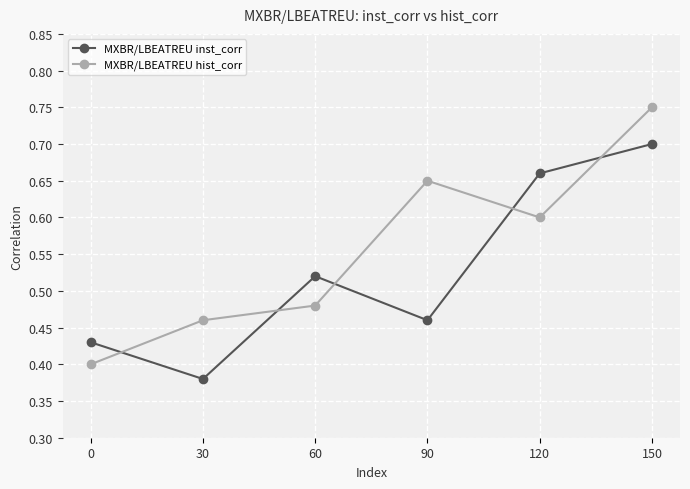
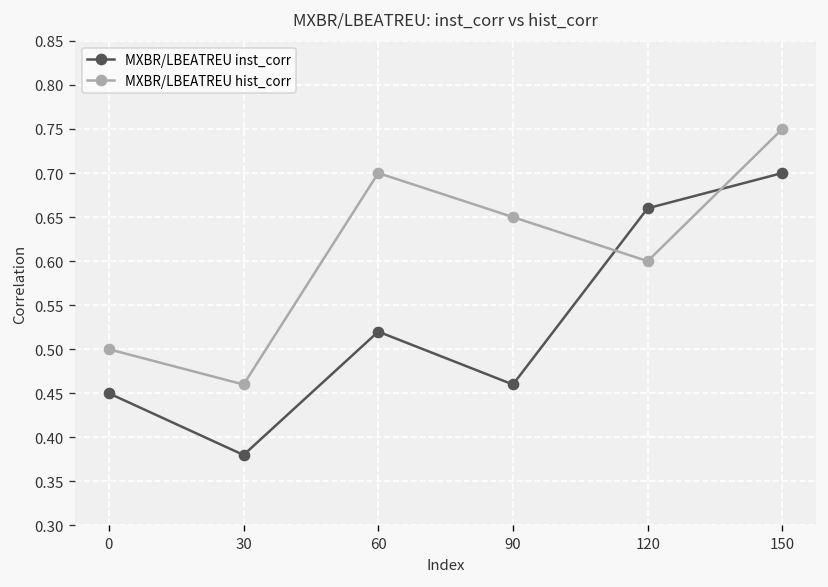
MXBR/LBEATREU inst_corr, 0: 0.43 -> 0.45
MXBR/LBEATREU hist_corr, 0: 0.4 -> 0.5
MXBR/LBEATREU hist_corr, 60: 0.48 -> 0.70
